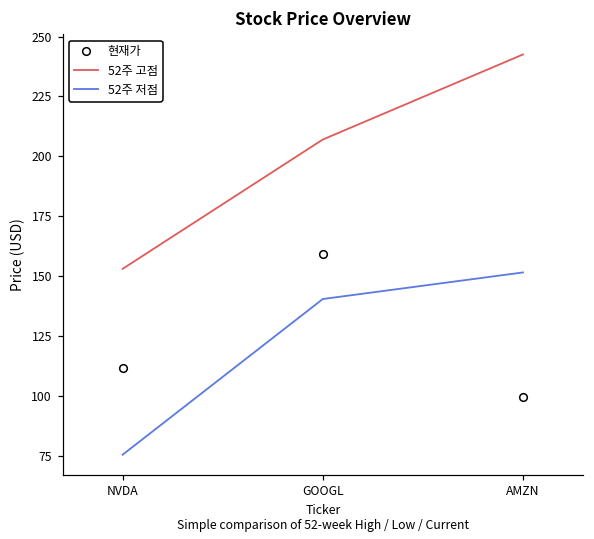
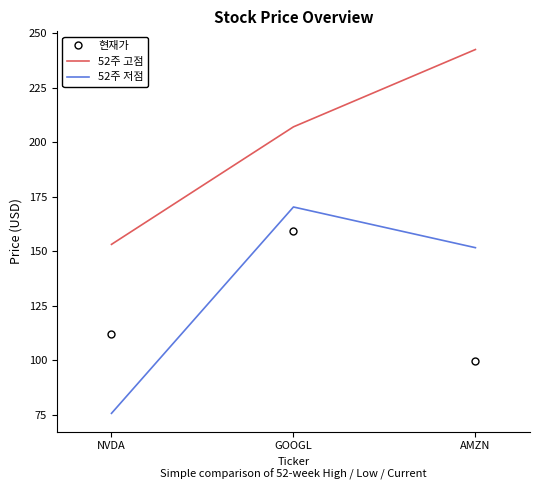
52주 저점, GOOGL: 141 -> 170
